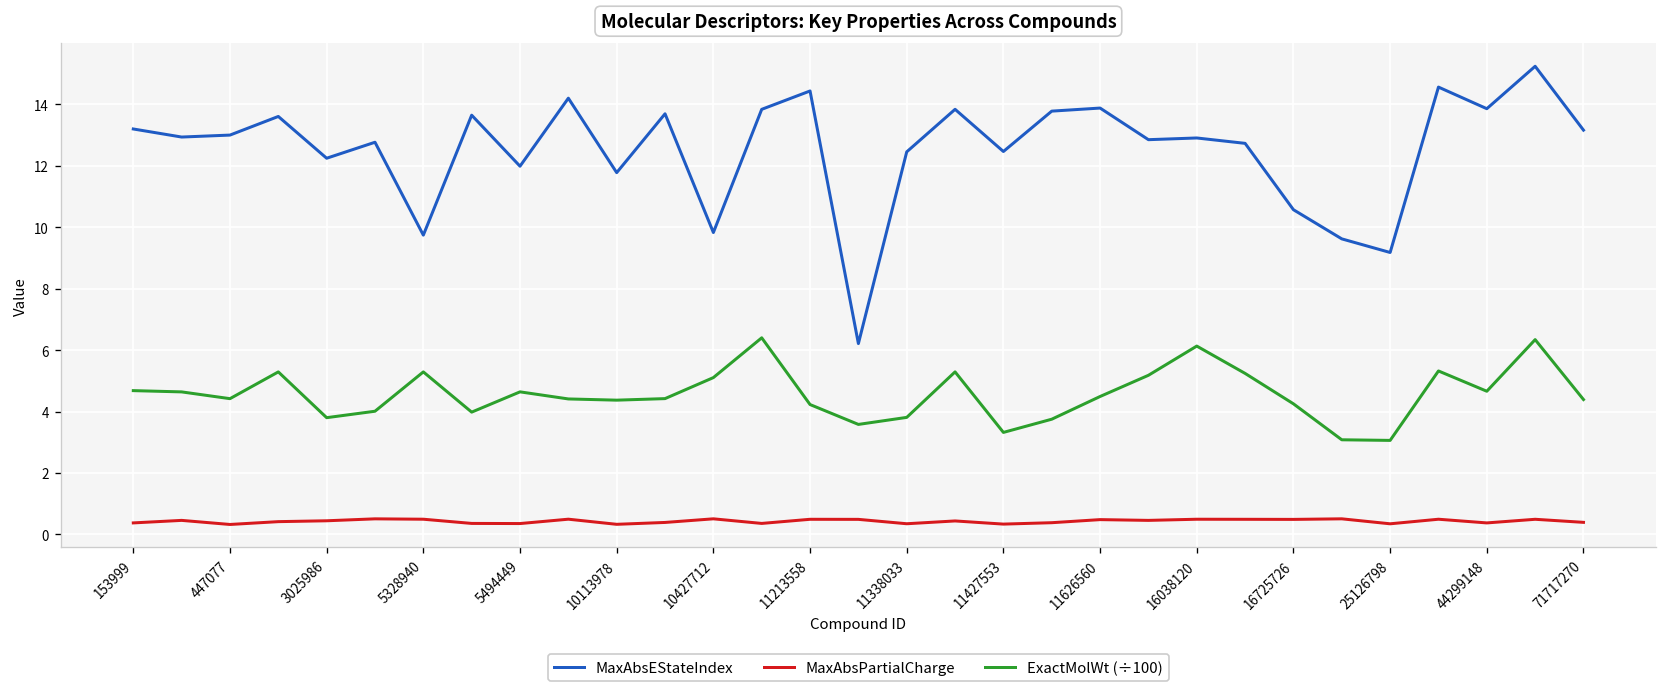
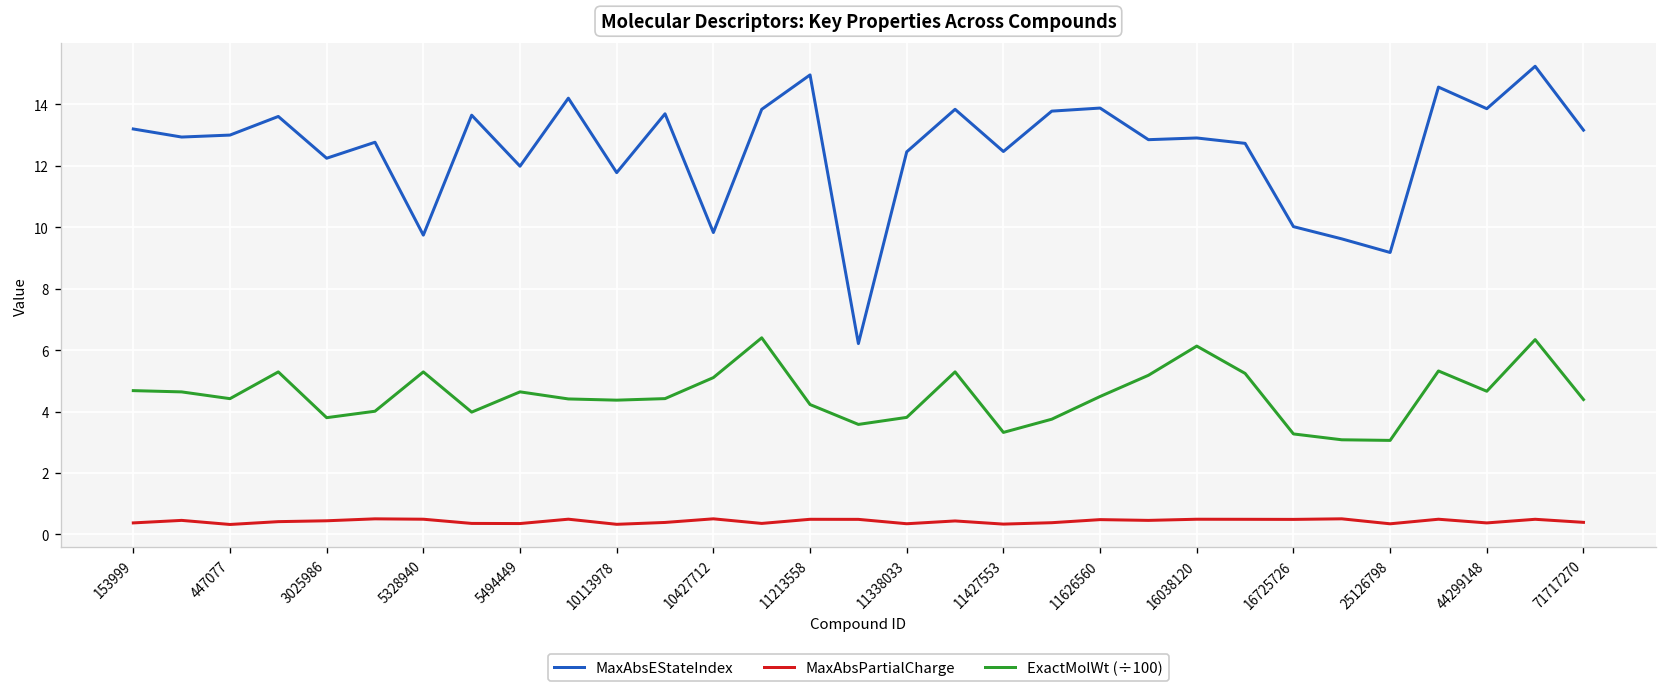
MaxAbsEStateIndex, 11213558: 14.4 -> 15.0
MaxAbsEStateIndex, 16725726: 10.6 -> 10.0
ExactMolWt (÷100), 16725726: 4.3 -> 3.3
